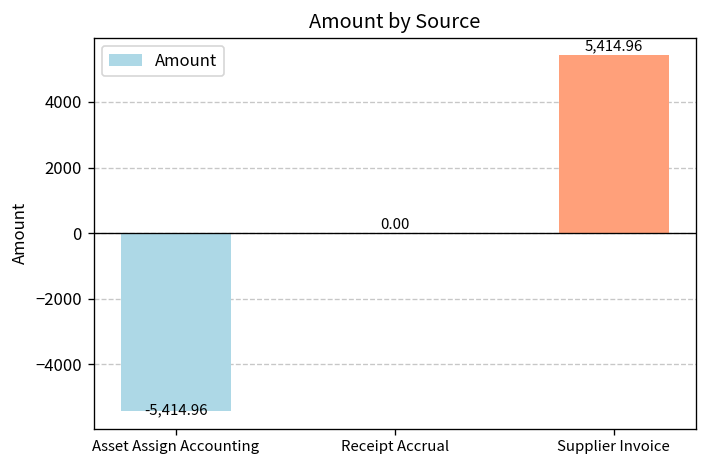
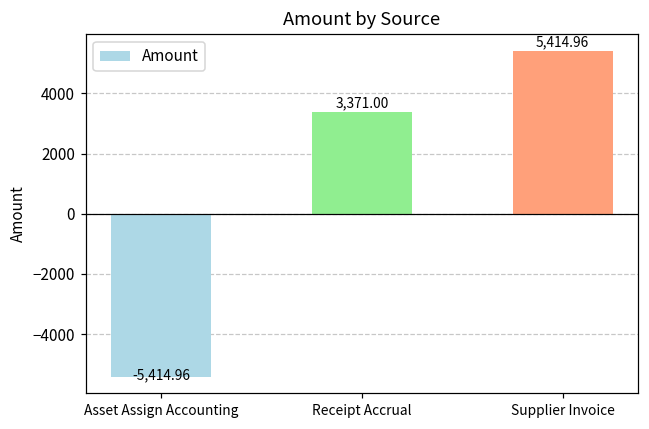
Receipt Accrual: 0.00 -> 3,371.00
